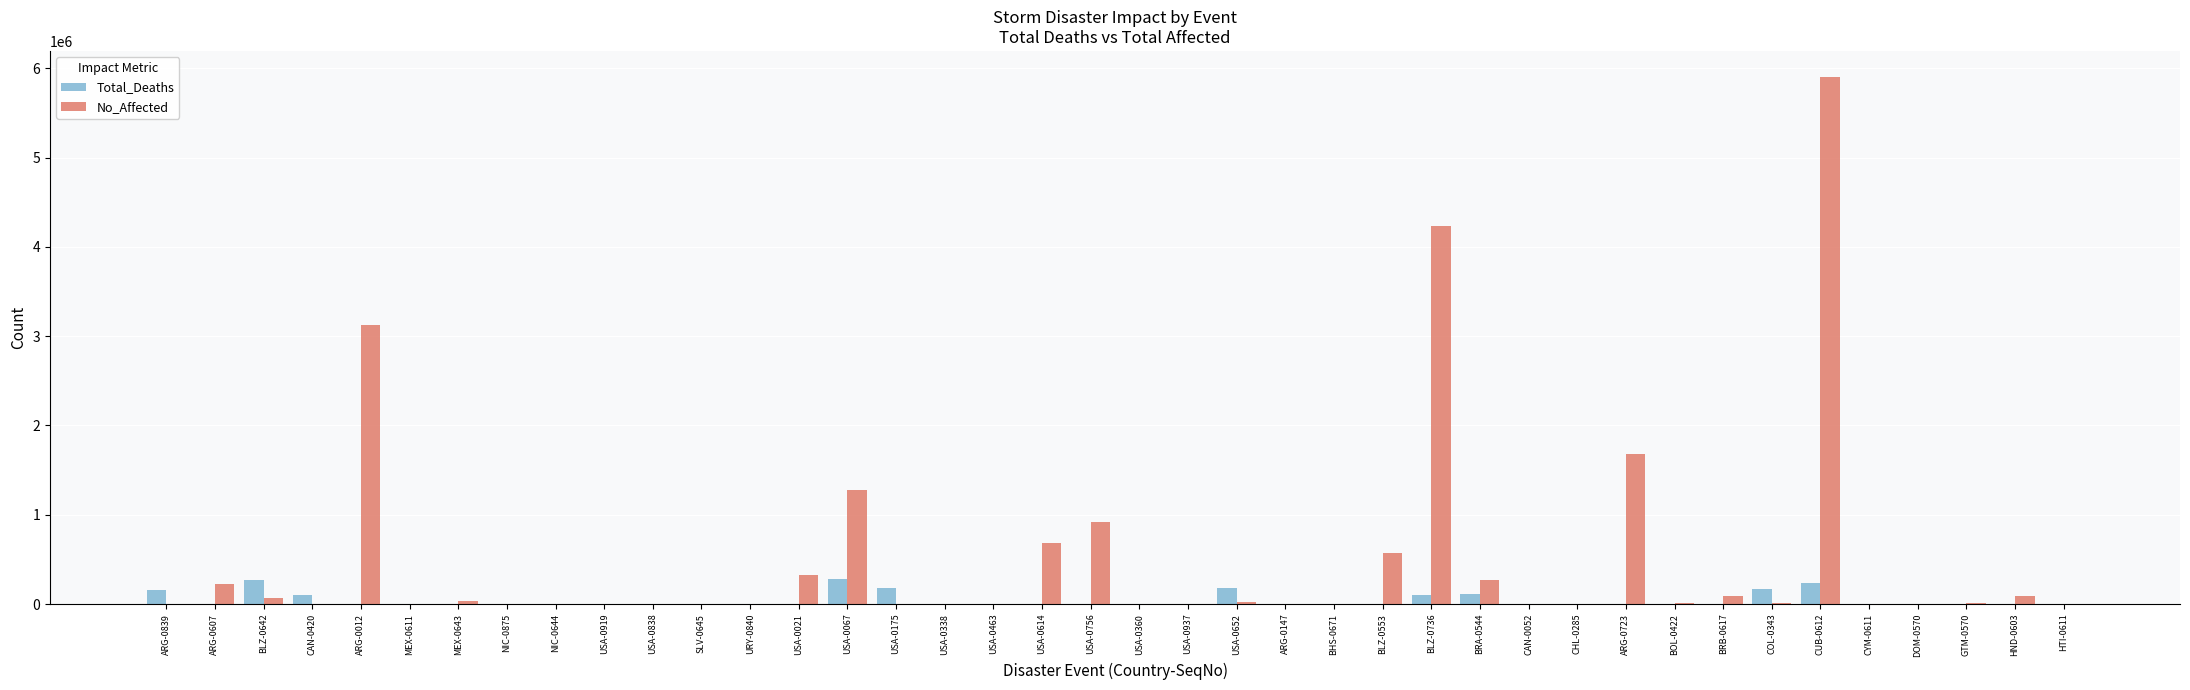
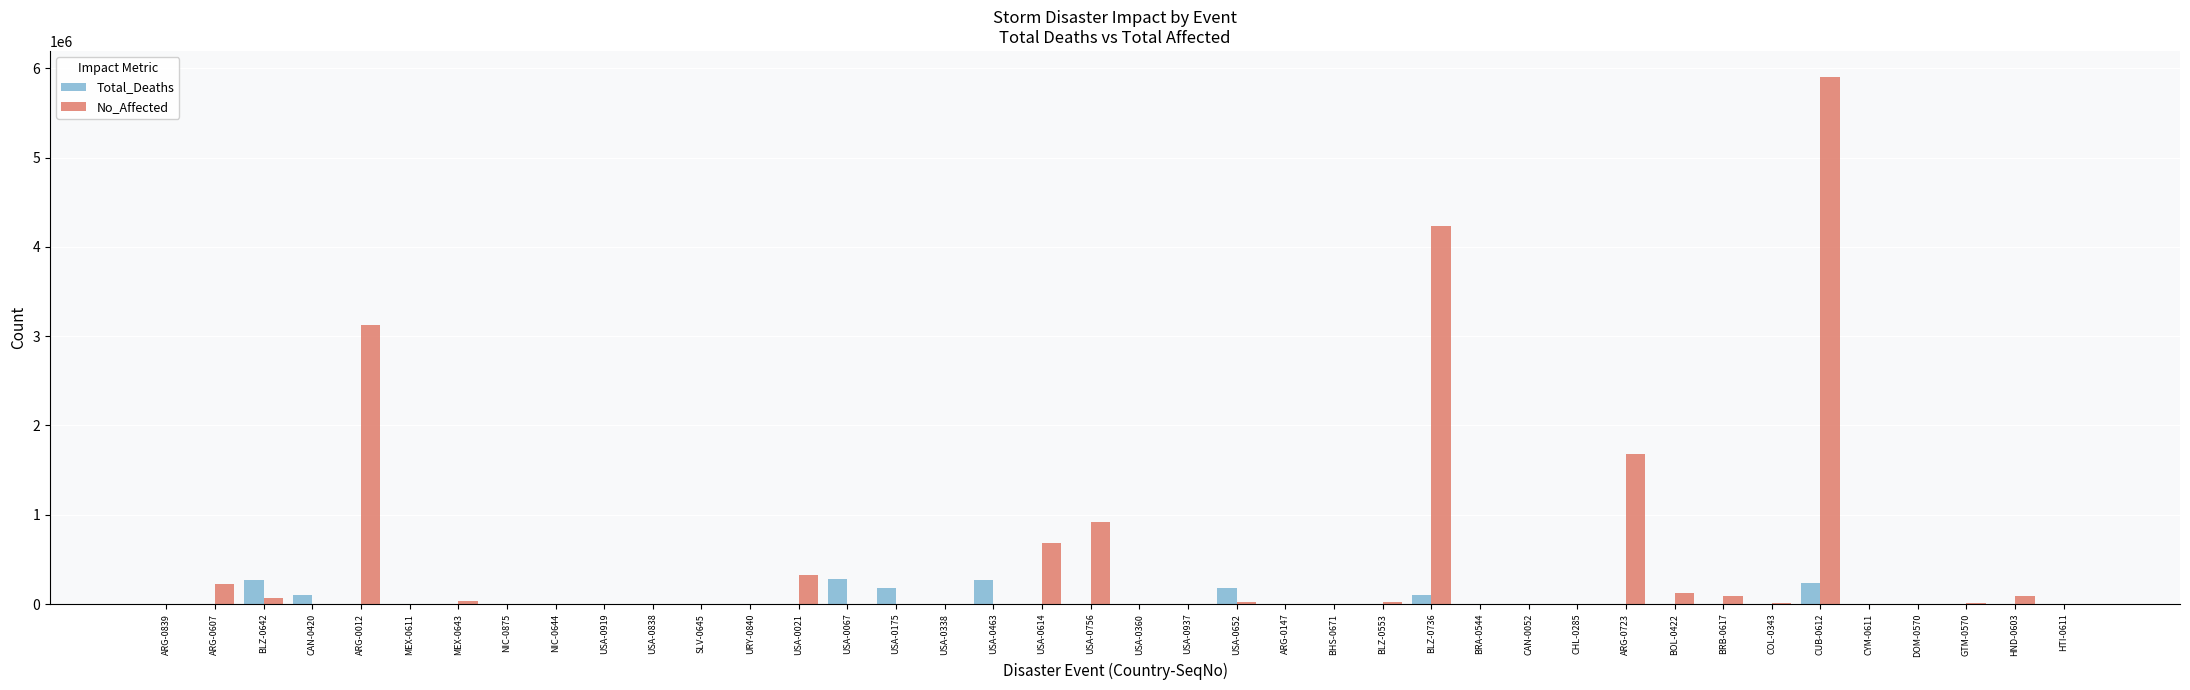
Total_Deaths, ARG-0839: 200000 -> 0
No_Affected, USA-0067: 1300000 -> 0
Total_Deaths, USA-0463: 0 -> 300000
No_Affected, BLZ-0553: 600000 -> 0
Total_Deaths, BRA-0544: 100000 -> 0
No_Affected, BRA-0544: 300000 -> 0
No_Affected, BOL-0422: 0 -> 100000
Total_Deaths, COL-0343: 200000 -> 0
